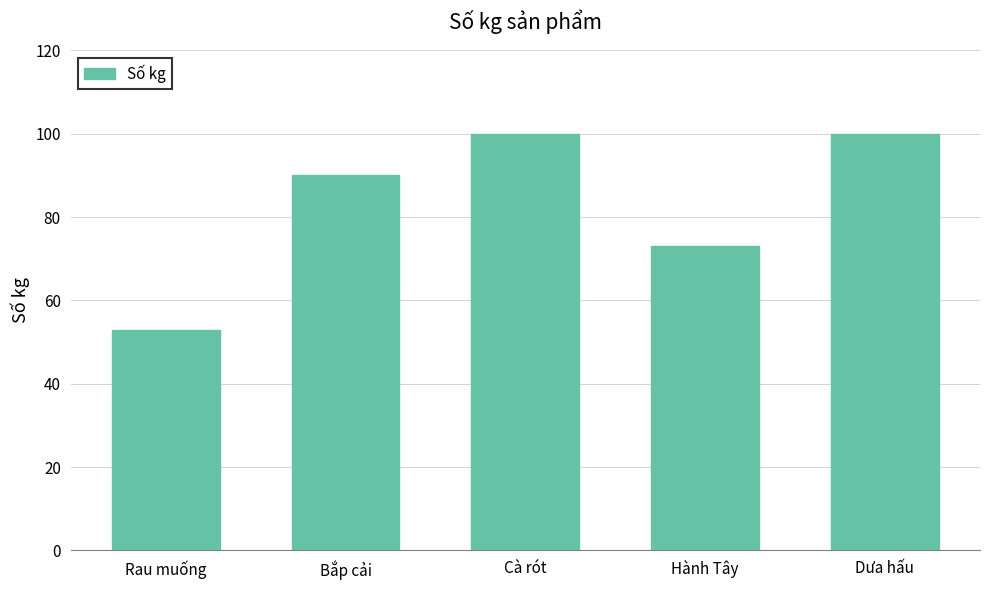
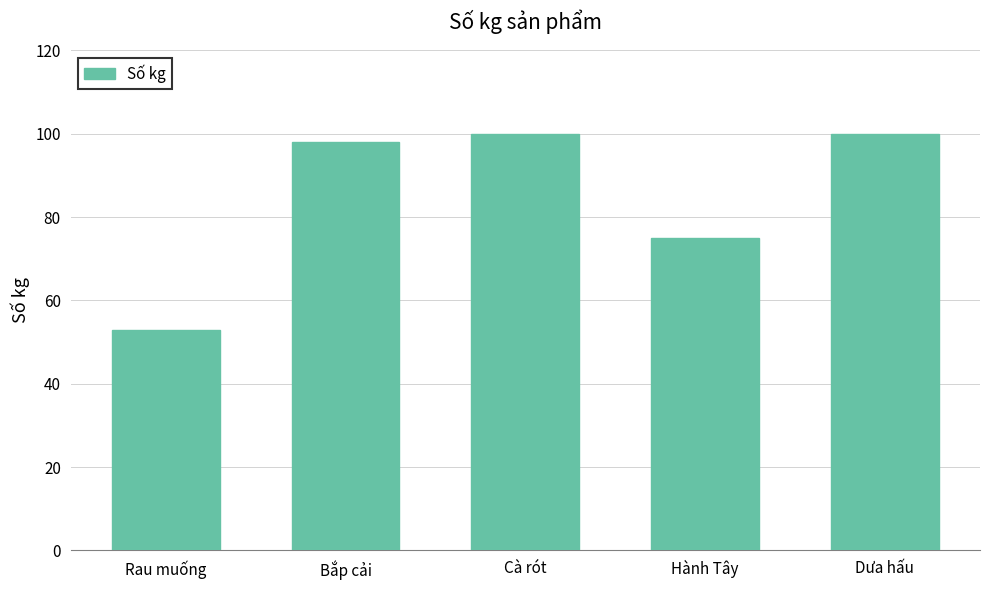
Bắp cải: 90 -> 98
Hành Tây: 73 -> 75
